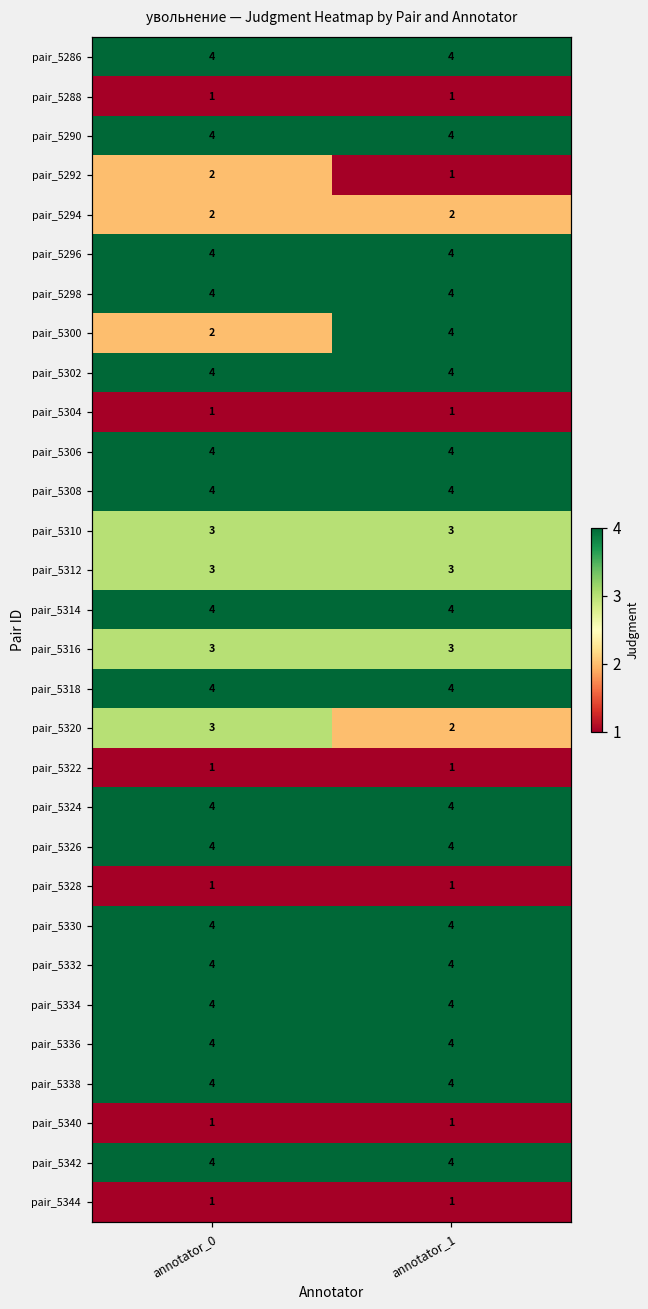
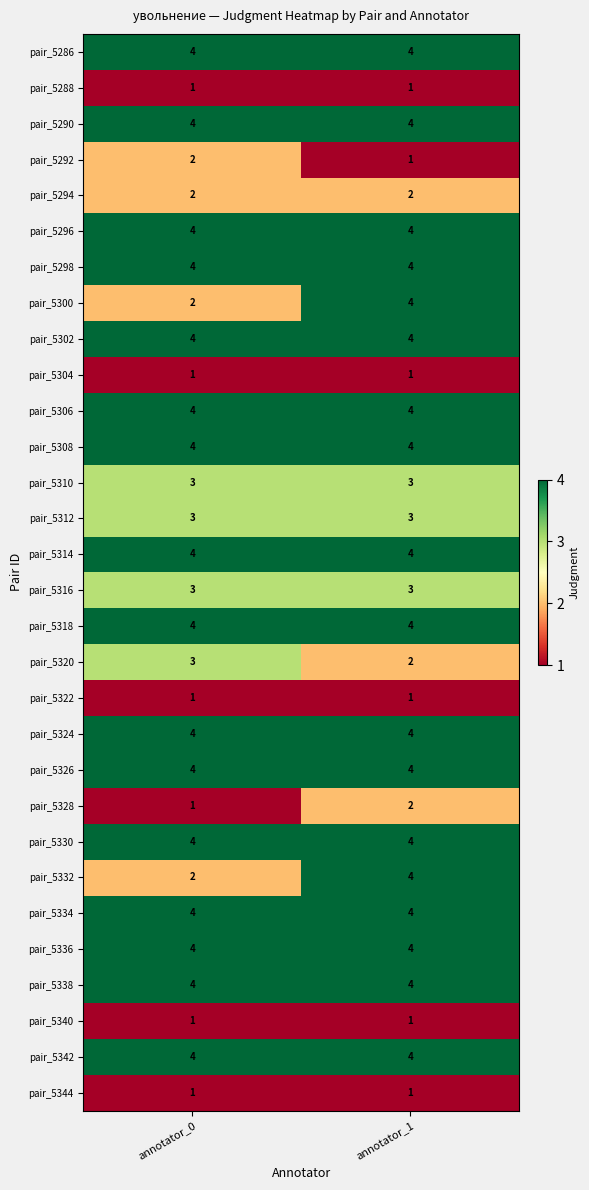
pair_5328, annotator_1: 1 -> 2
pair_5332, annotator_0: 4 -> 2
